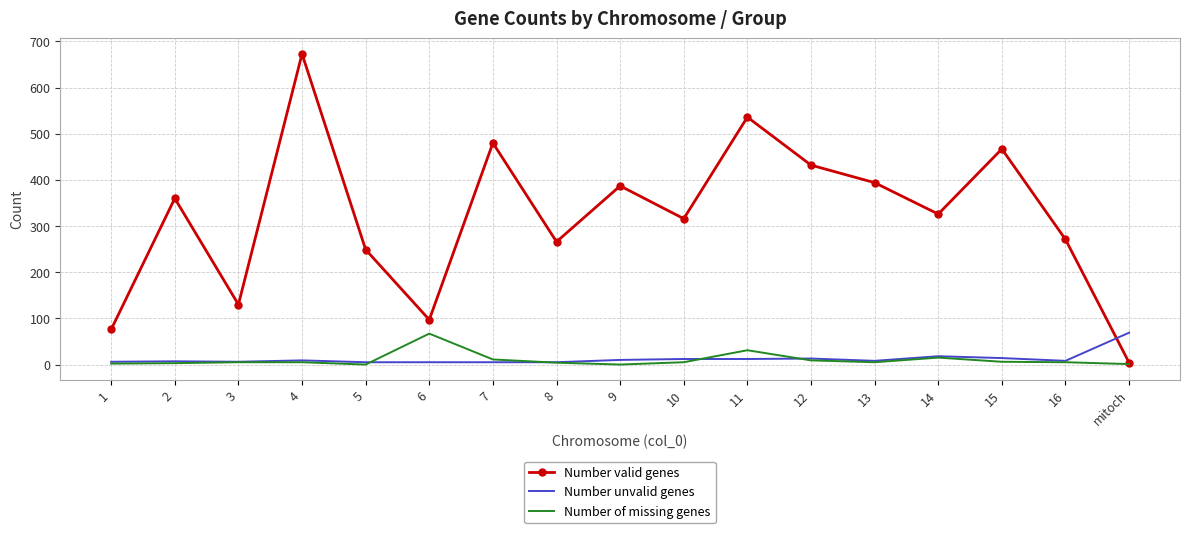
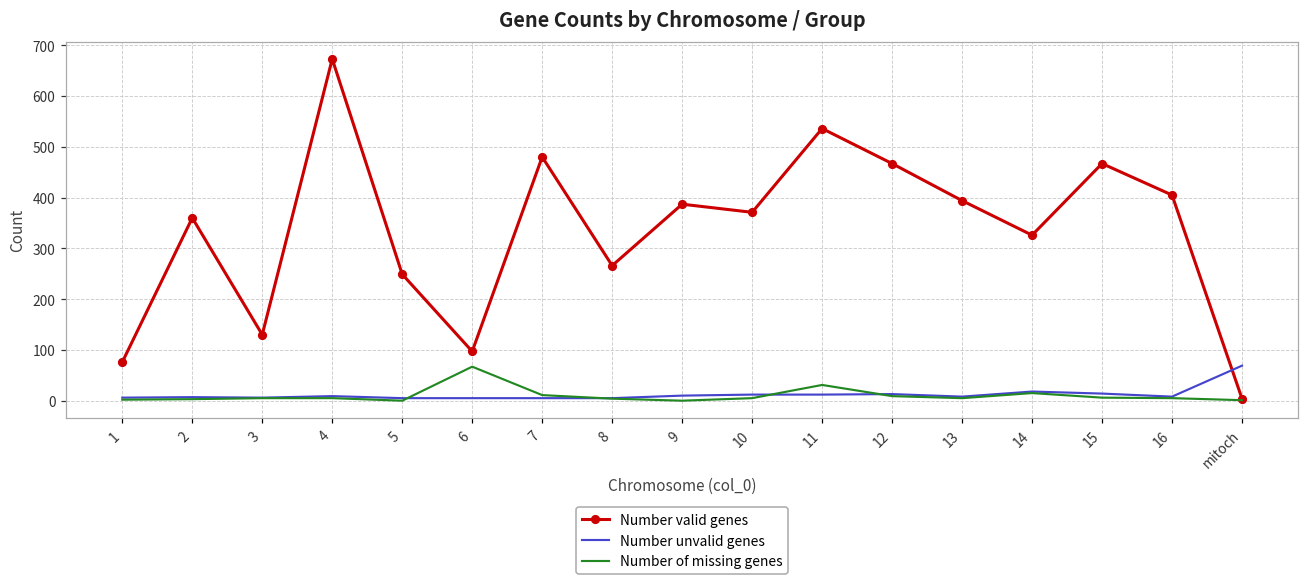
Number valid genes, 10: 320 -> 370
Number valid genes, 12: 430 -> 470
Number valid genes, 16: 270 -> 410
